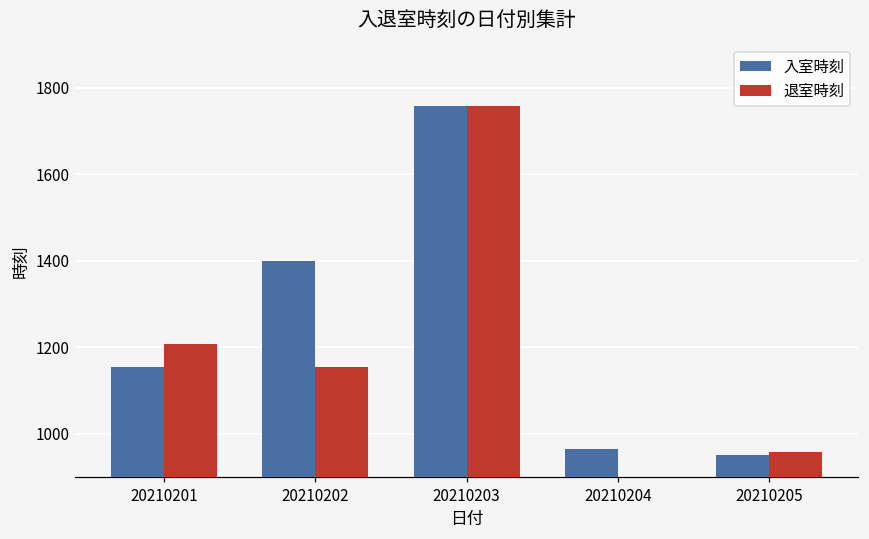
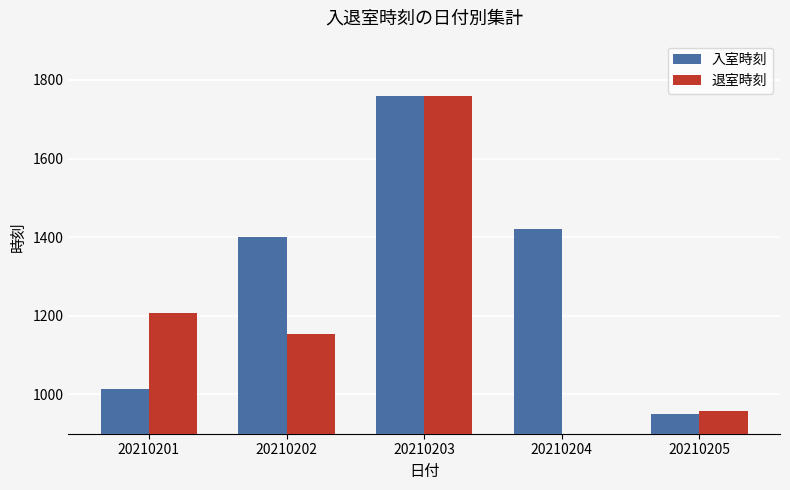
入室時刻, 20210201: 1150 -> 1020
入室時刻, 20210204: 970 -> 1420
